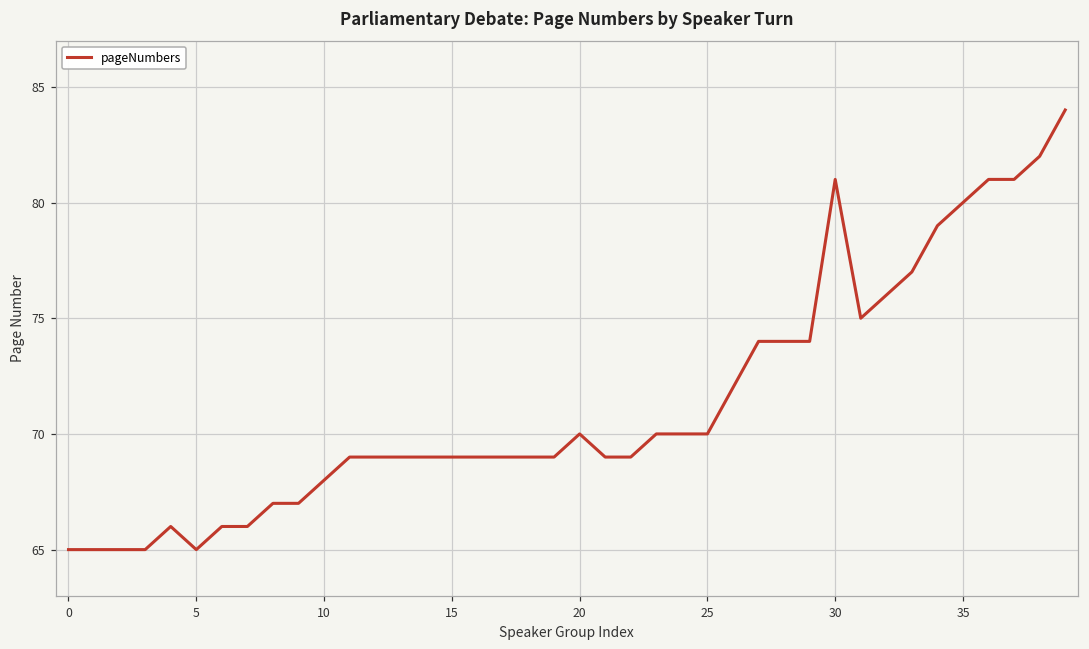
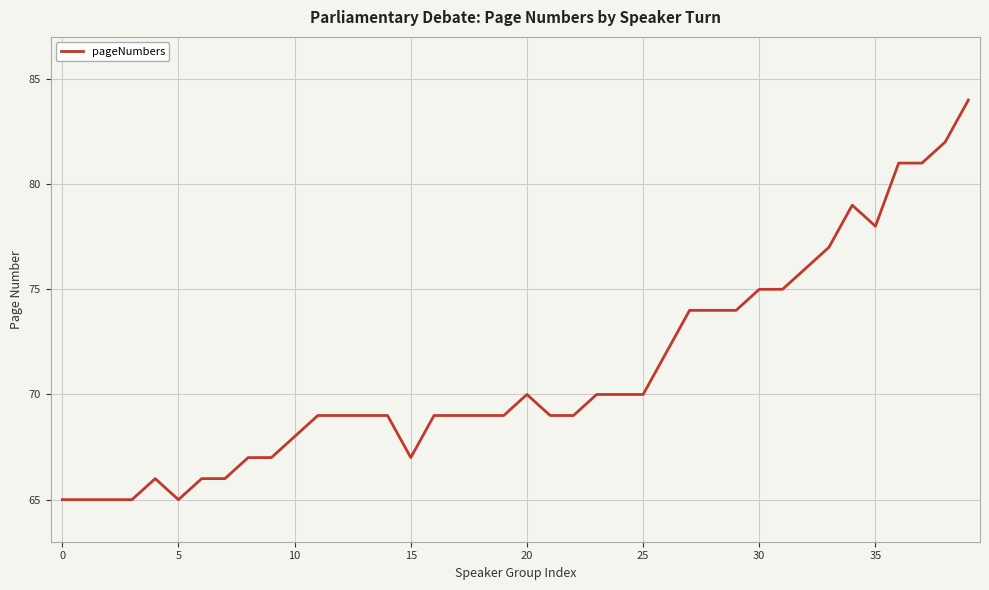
15: 69 -> 67
30: 81 -> 75
35: 80 -> 78
